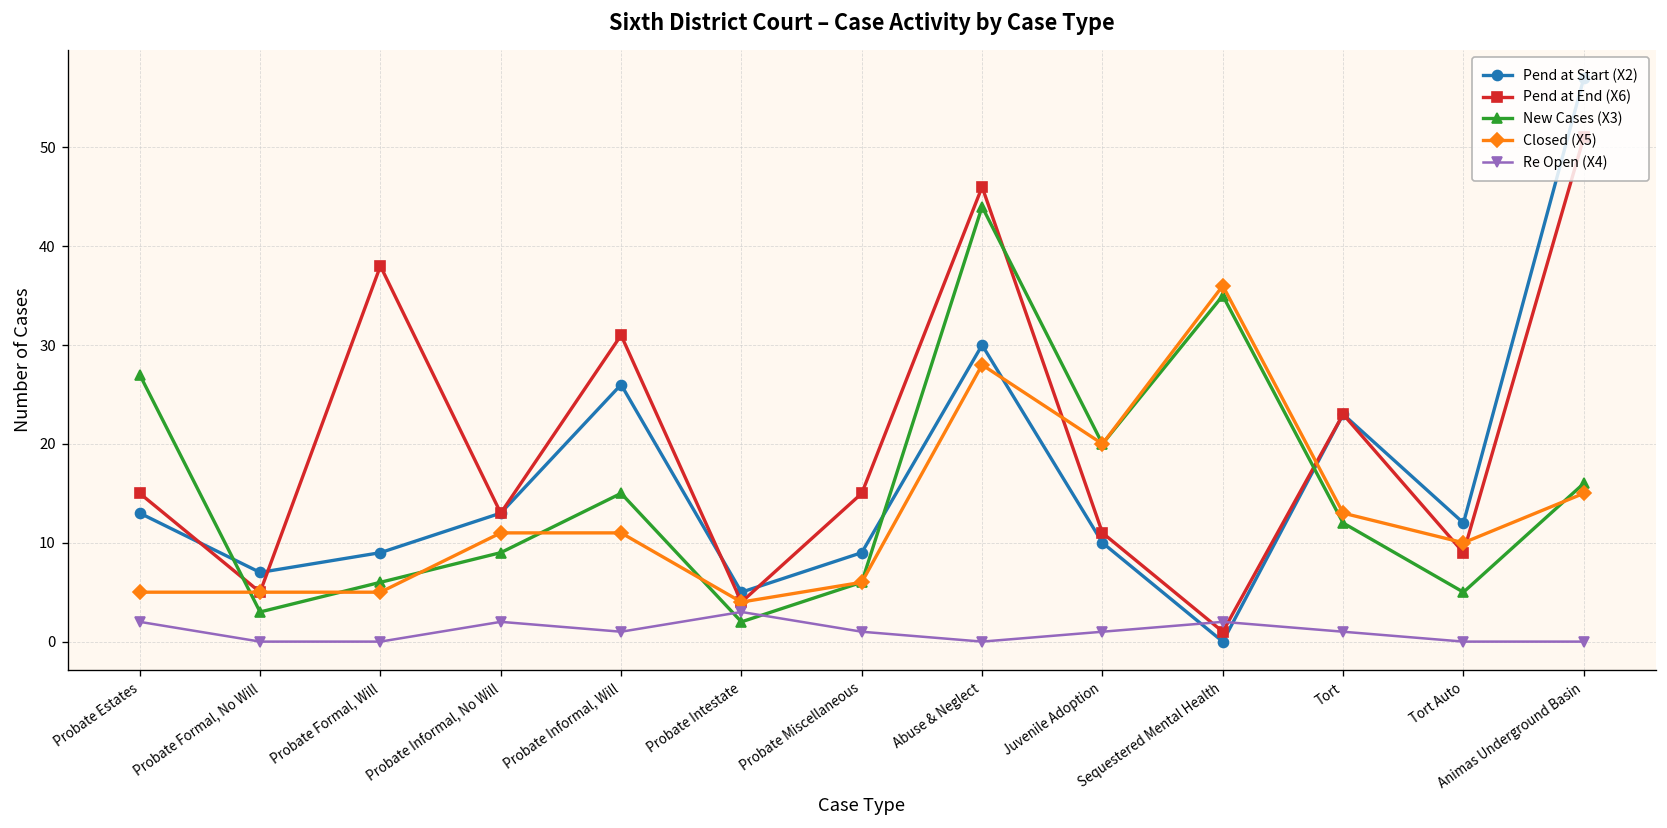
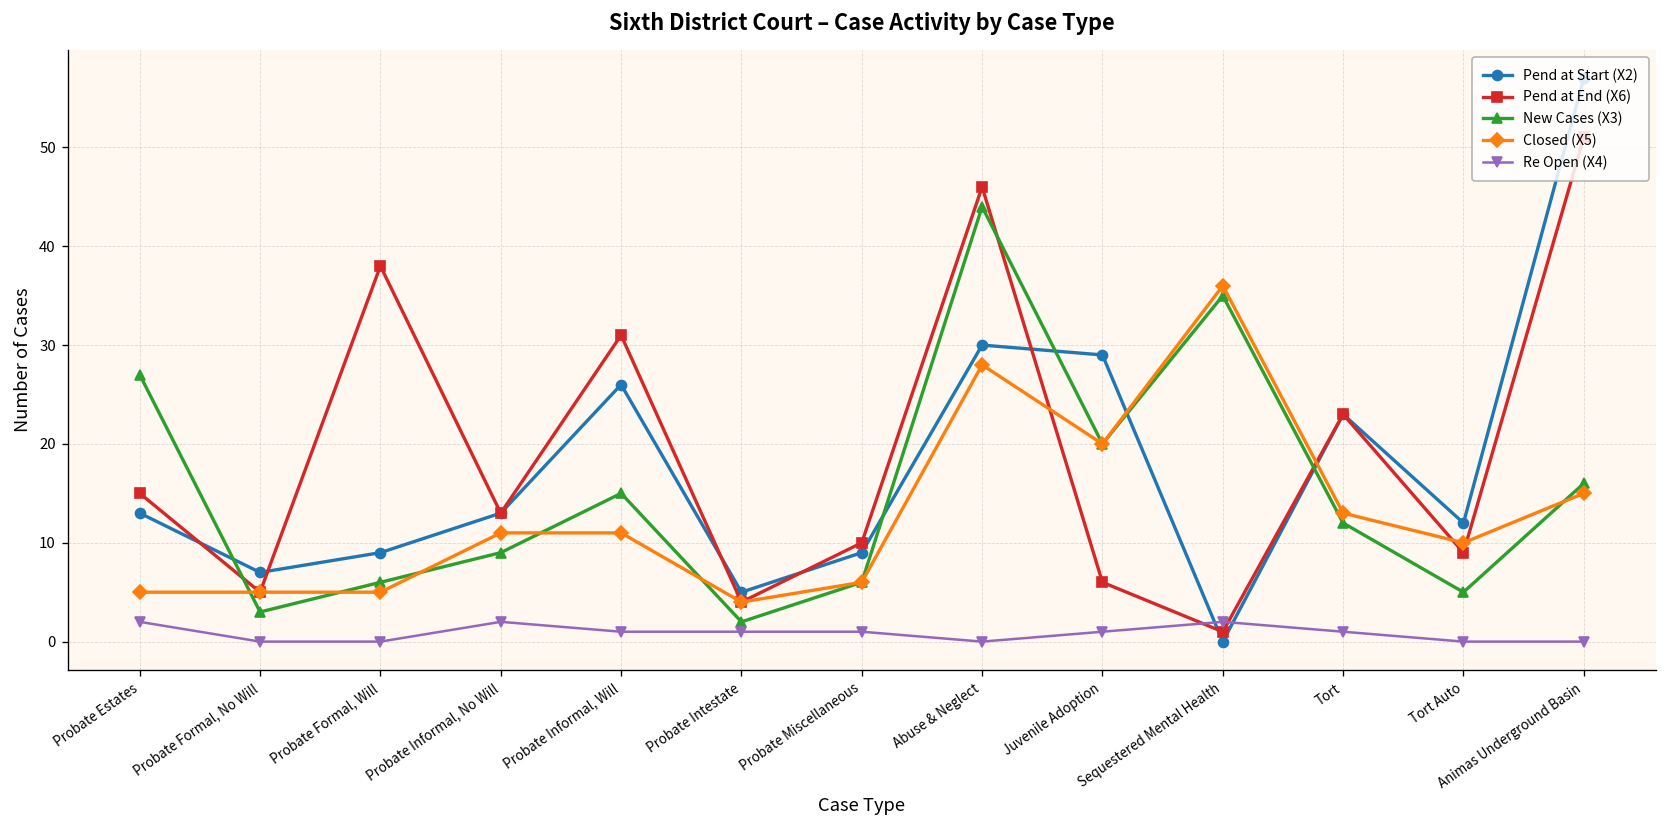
Re Open (X4), Probate Intestate: 3 -> 1
Pend at End (X6), Probate Miscellaneous: 15 -> 10
Pend at Start (X2), Juvenile Adoption: 10 -> 29
Pend at End (X6), Juvenile Adoption: 11 -> 6
